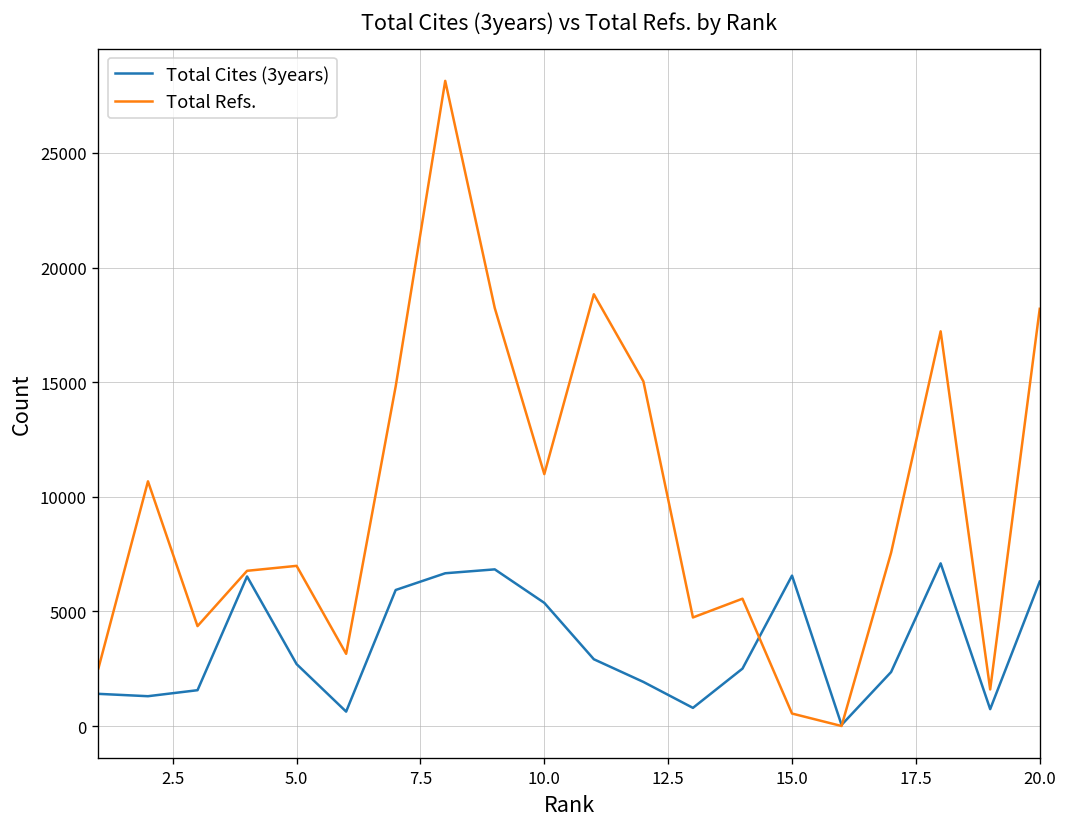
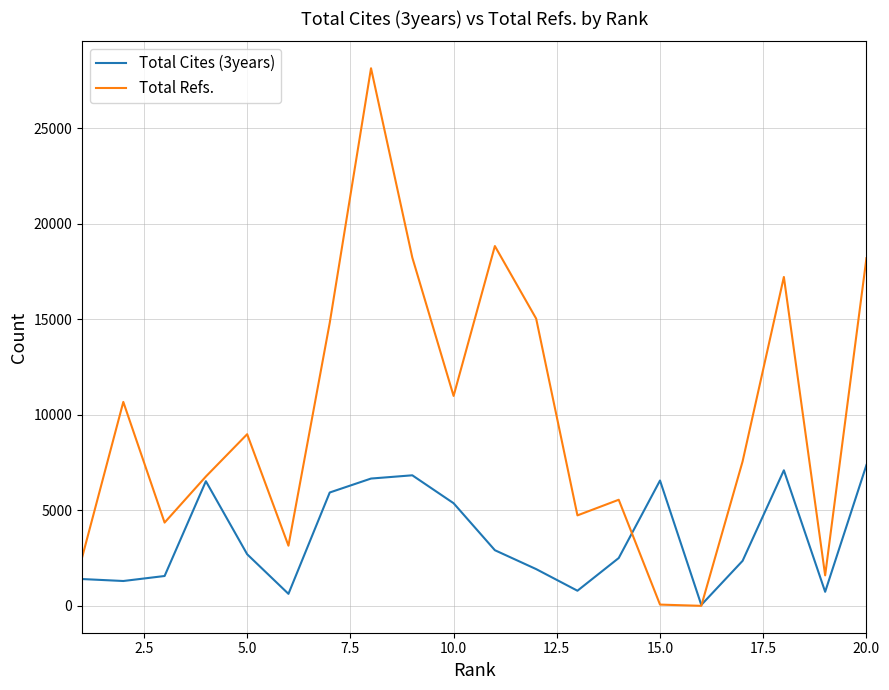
Total Refs., 5.0: 7000 -> 9000
Total Refs., 15.0: 500 -> 100
Total Cites (3years), 20.0: 6300 -> 7400
